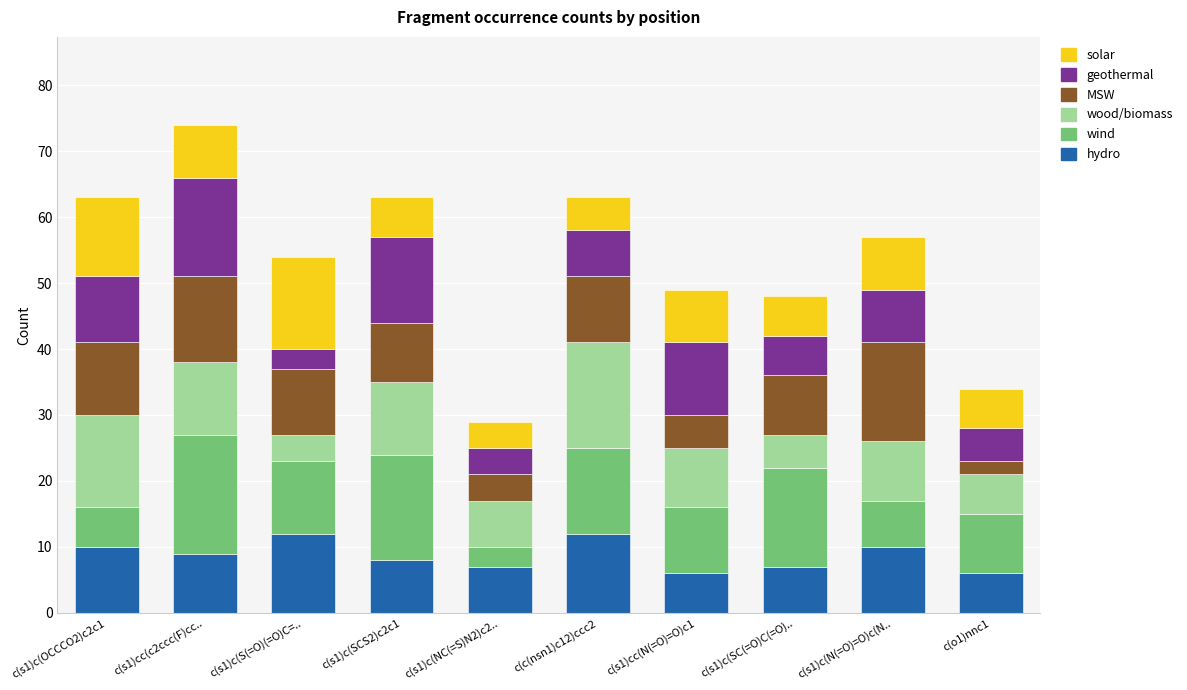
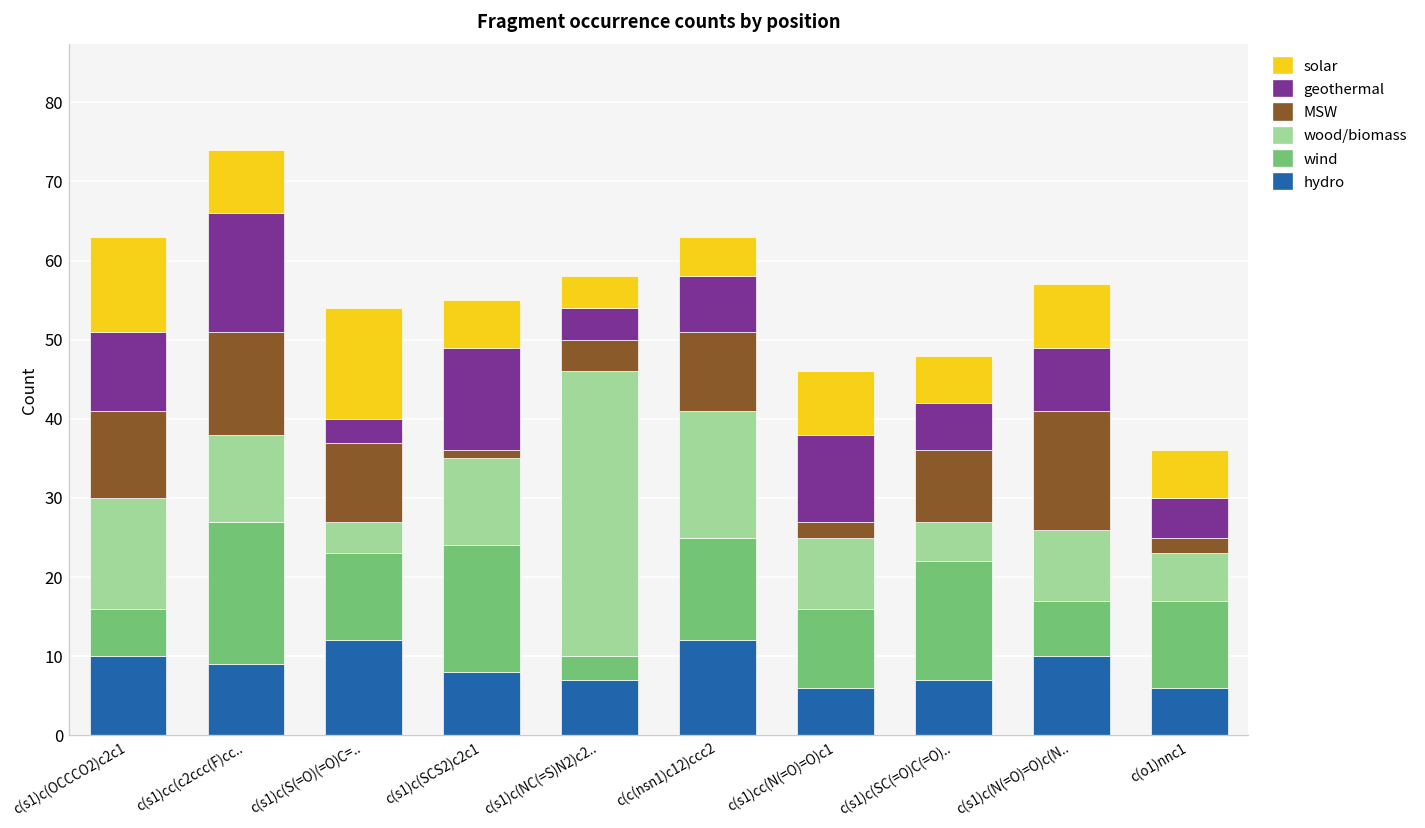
MSW, c(s1)c(SCS2)c2c1: 9 -> 1
wood/biomass, c(s1)c(NC(=S)N2)c2..: 7 -> 36
MSW, c(s1)cc(N(=O)=O)c1: 5 -> 2
wind, c(o1)nnc1: 9 -> 11
